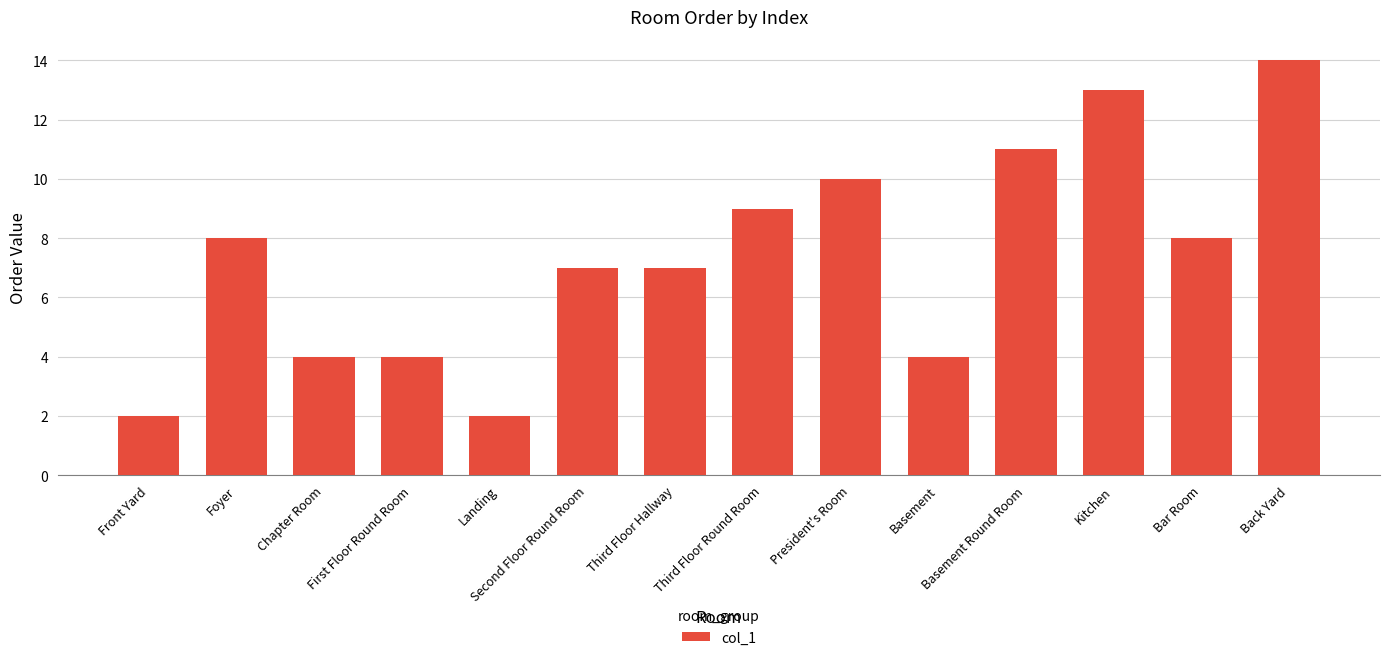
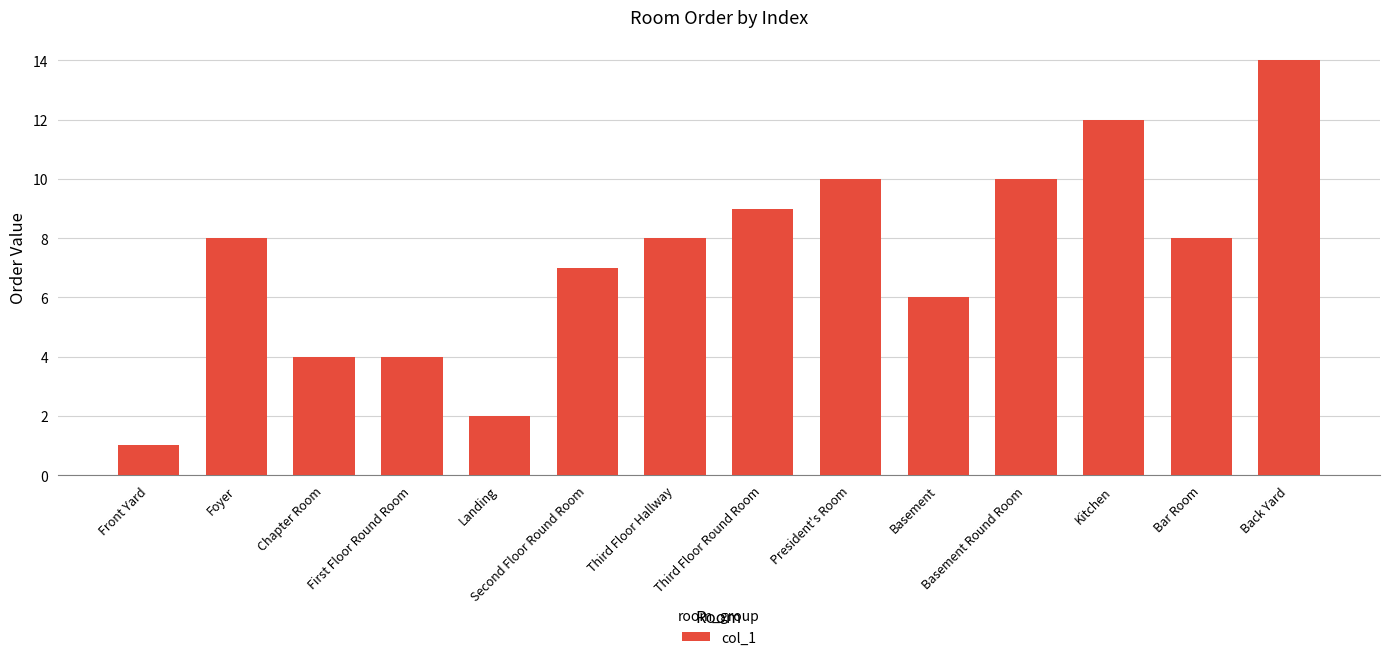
Front Yard: 2 -> 1
Third Floor Hallway: 7 -> 8
Basement: 4 -> 6
Basement Round Room: 11 -> 10
Kitchen: 13 -> 12
